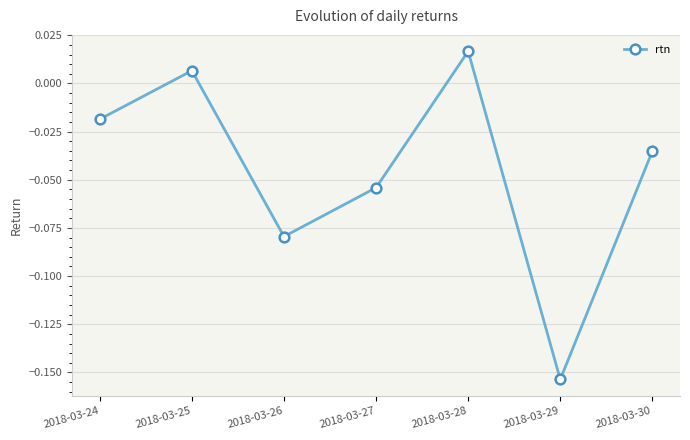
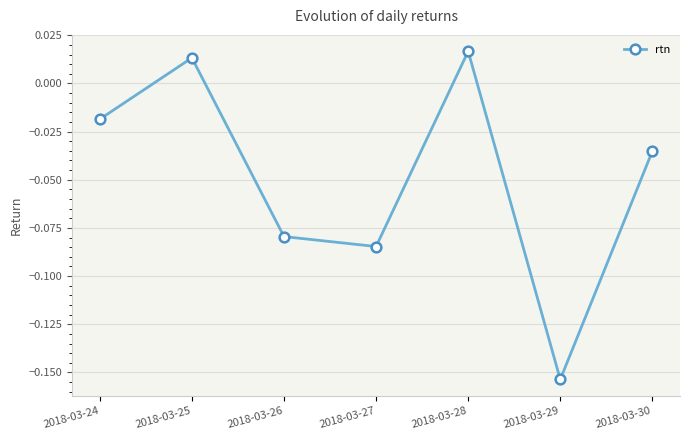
2018-03-25: 0.007 -> 0.013
2018-03-27: -0.054 -> -0.085
